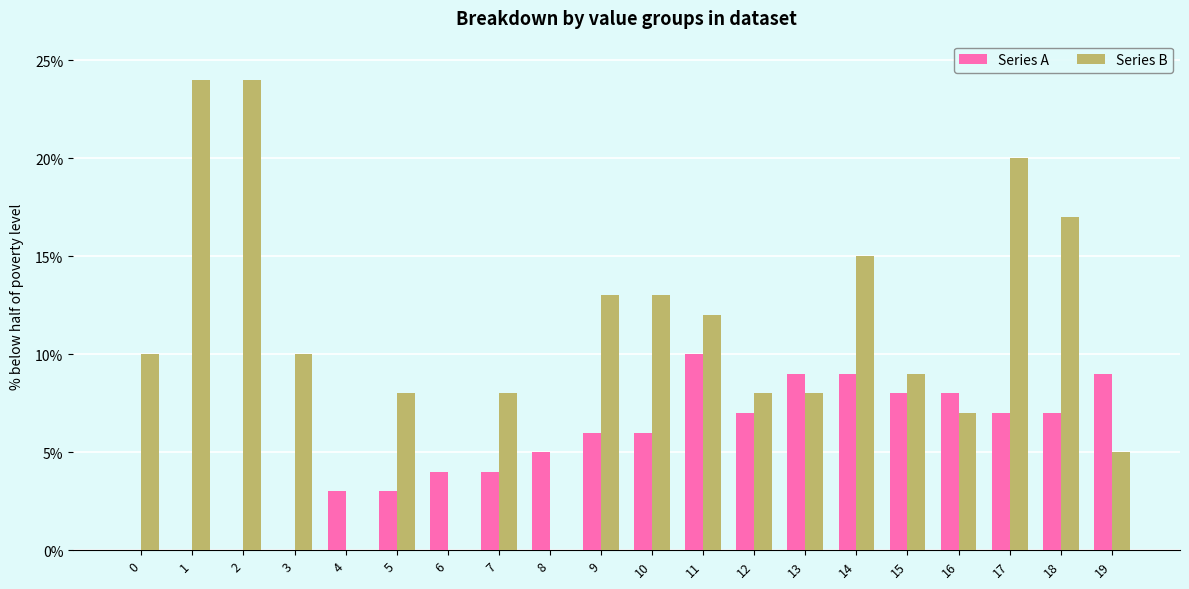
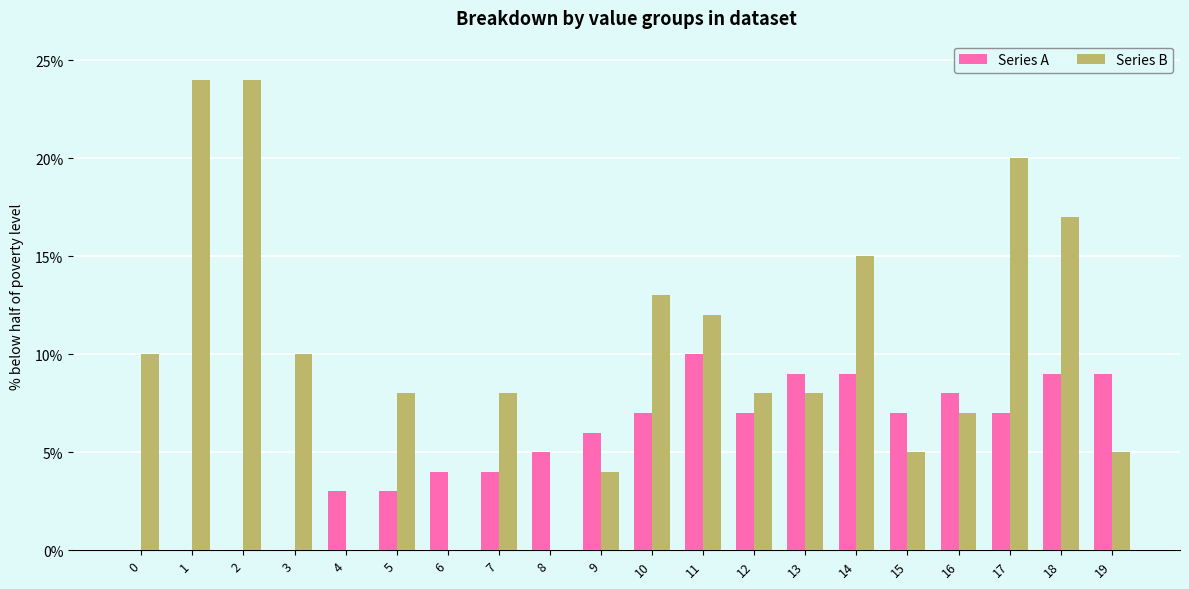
Series B, 9: 13% -> 4%
Series A, 10: 6% -> 7%
Series A, 15: 8% -> 7%
Series B, 15: 9% -> 5%
Series A, 18: 7% -> 9%
